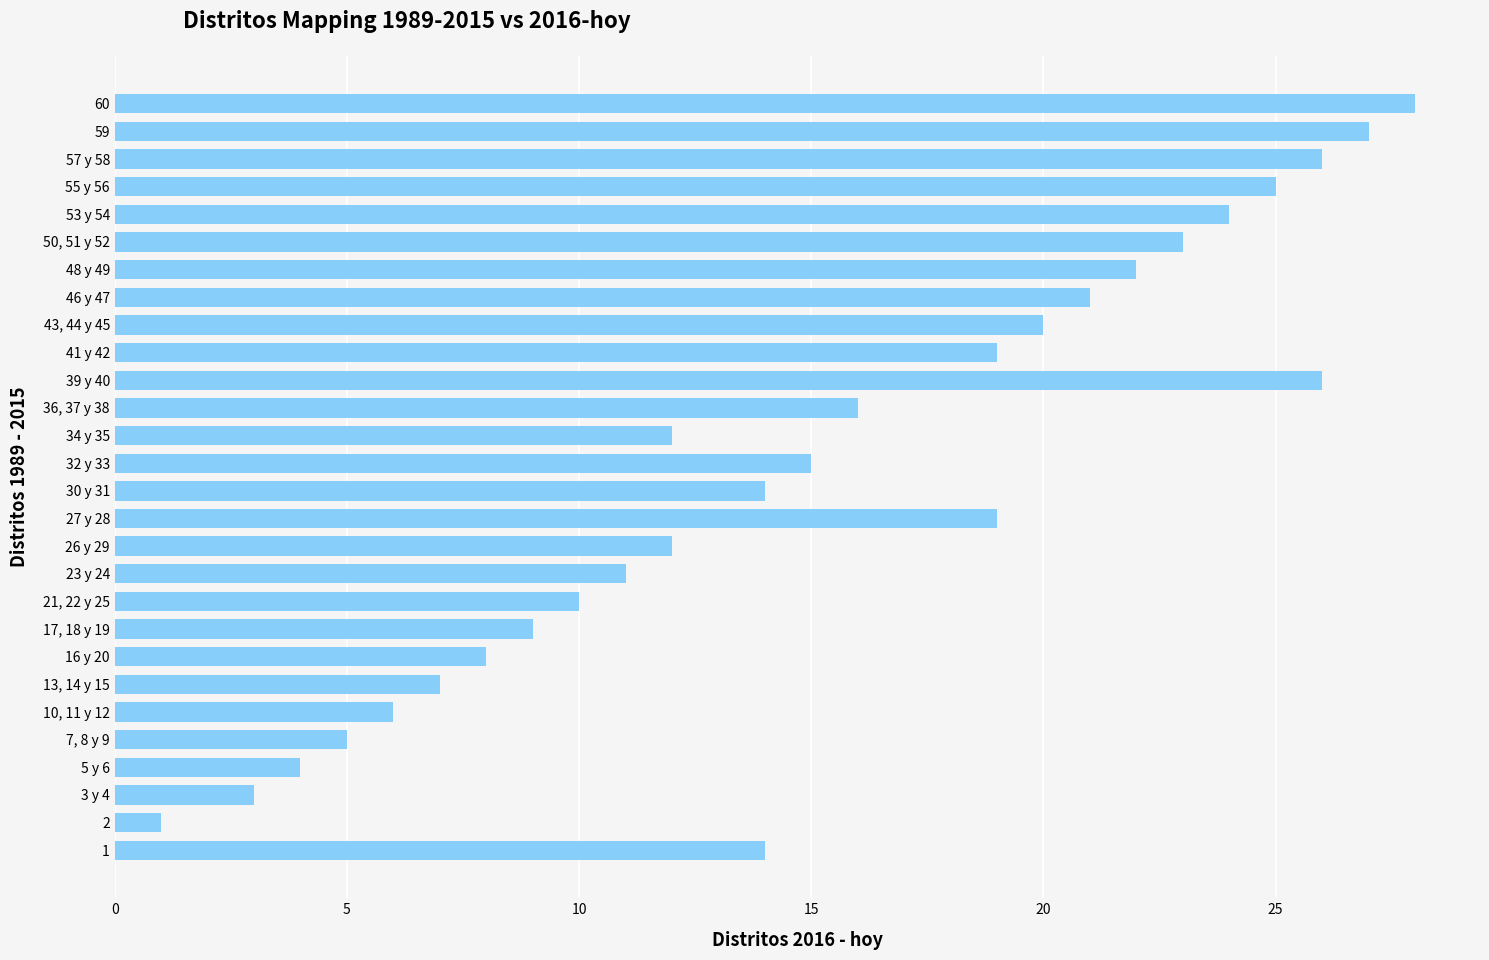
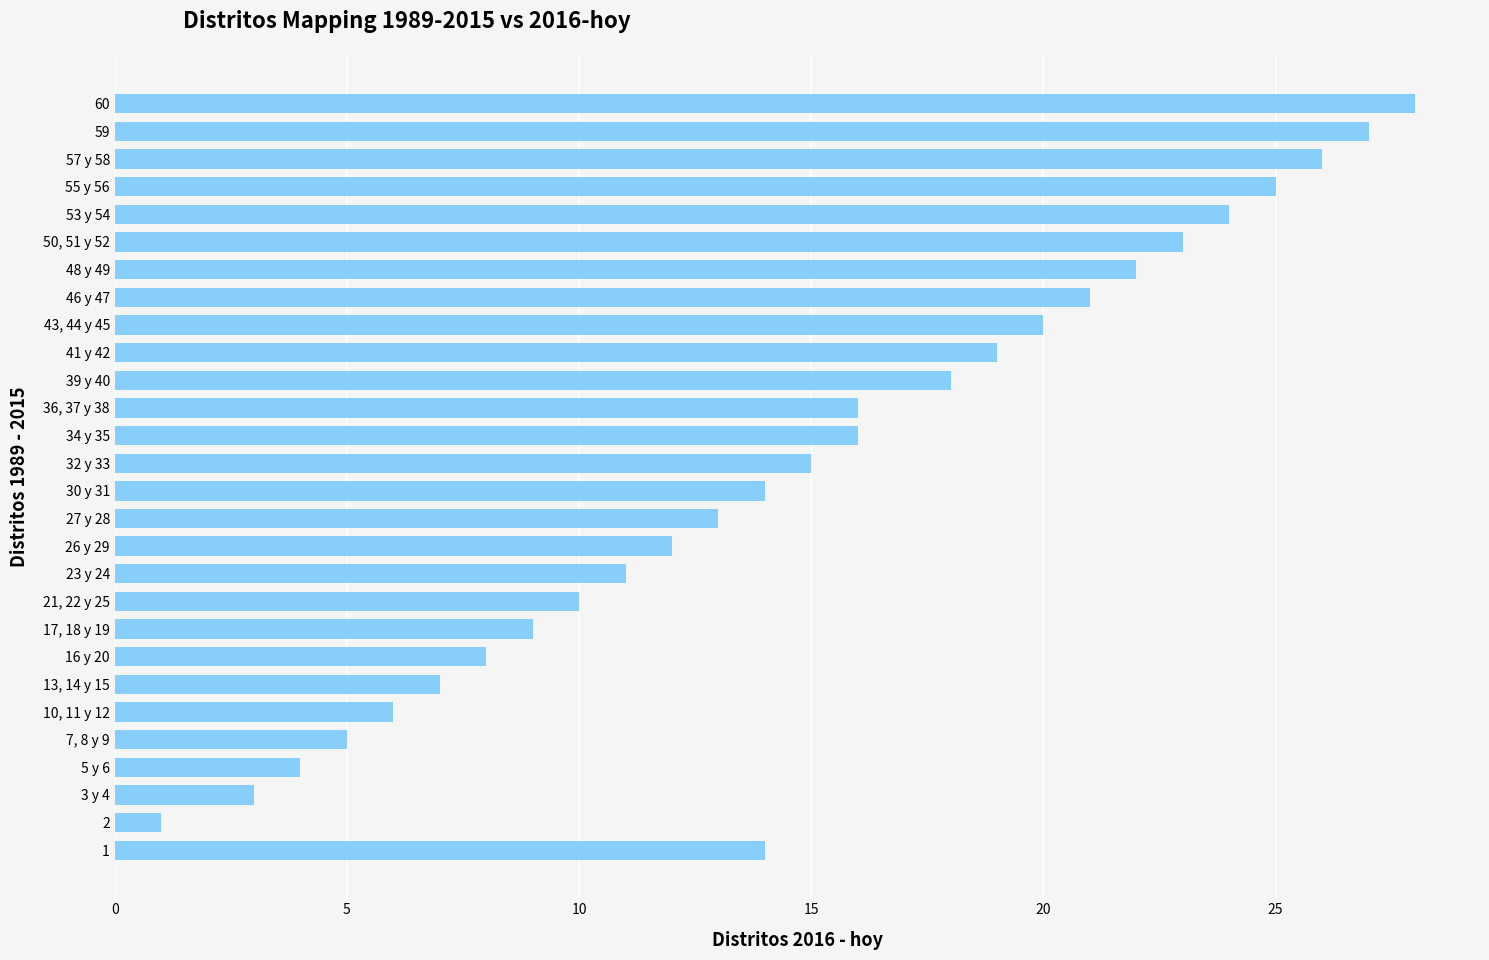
39 y 40: 26 -> 18
34 y 35: 12 -> 16
27 y 28: 19 -> 13
